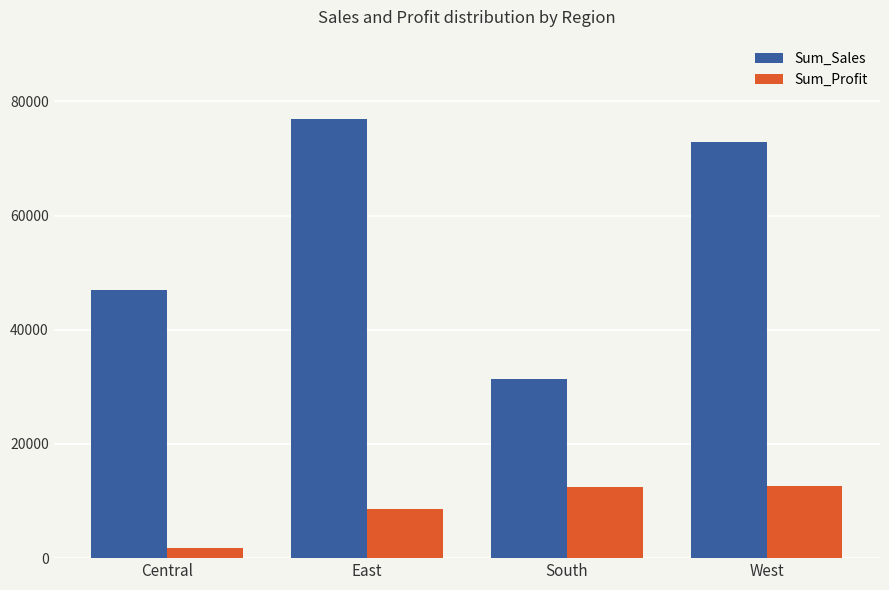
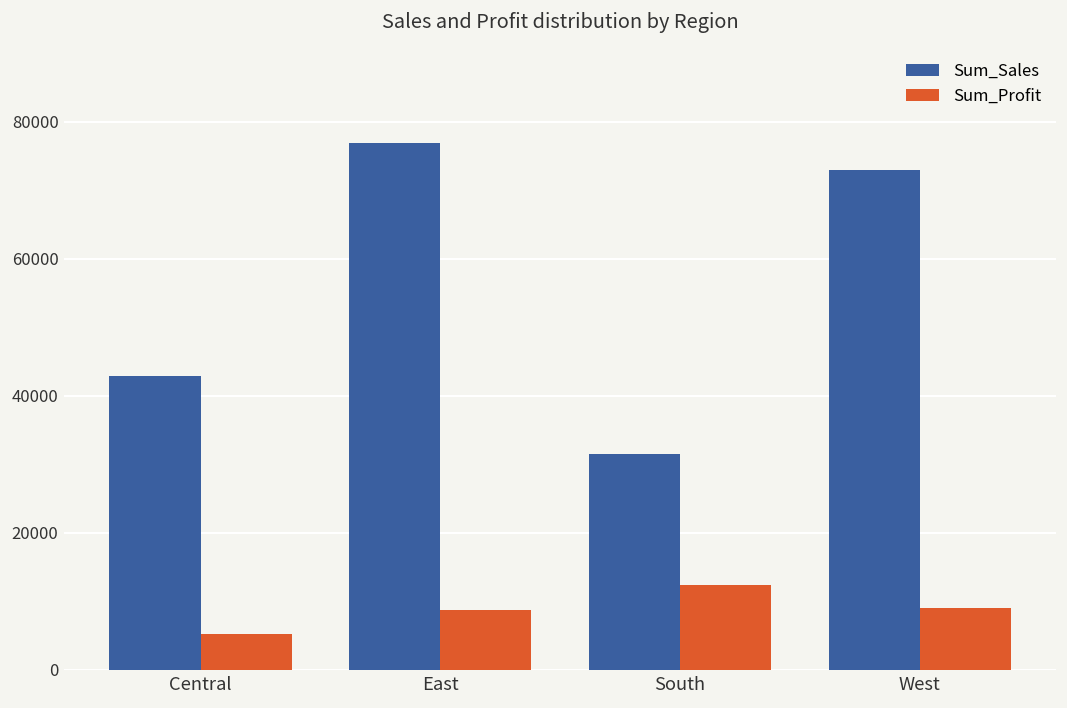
Sum_Sales, Central: 47000 -> 43000
Sum_Profit, Central: 2000 -> 5000
Sum_Profit, West: 13000 -> 9000
